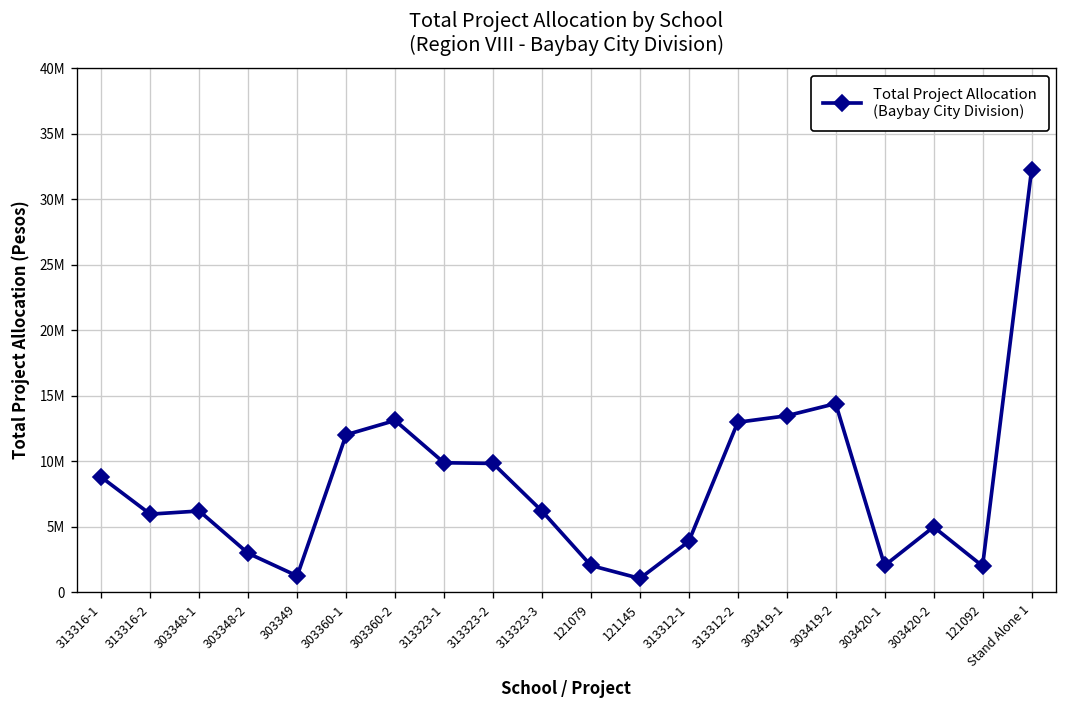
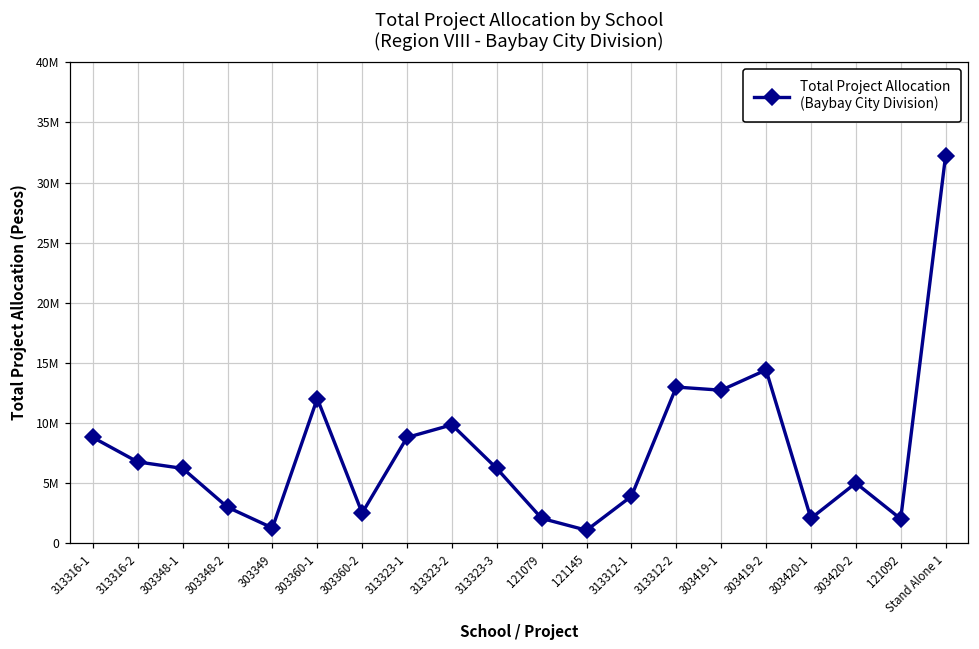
313316-2: 5900000 -> 6700000
303360-2: 13100000 -> 2500000
313323-1: 9900000 -> 8800000
303419-1: 13500000 -> 12700000
